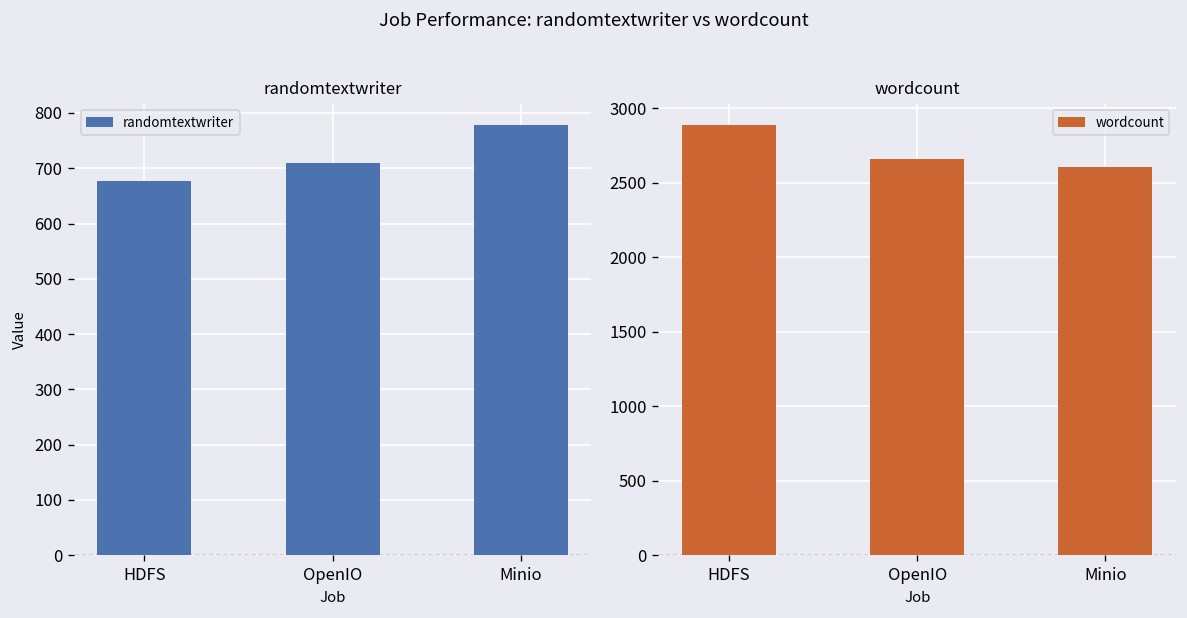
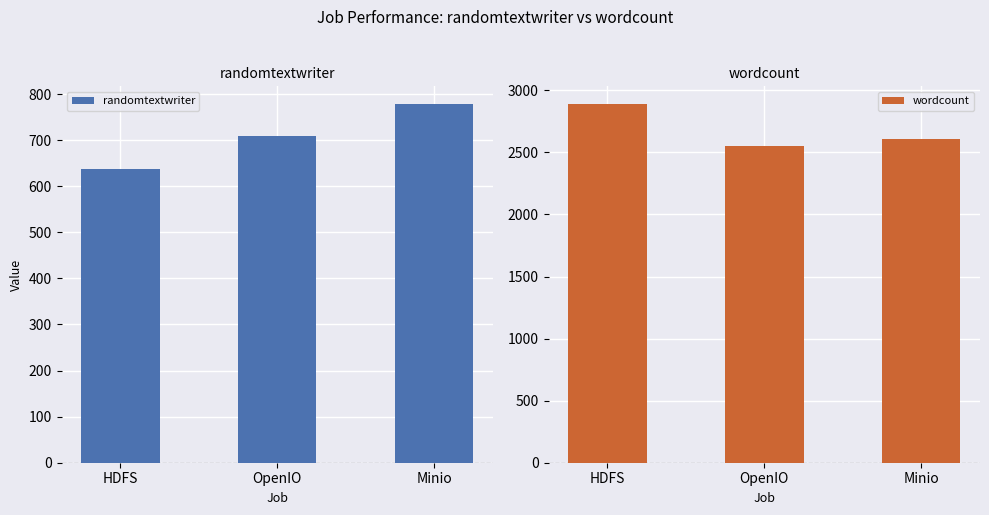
randomtextwriter, HDFS: 680 -> 640
wordcount, OpenIO: 2660 -> 2550
